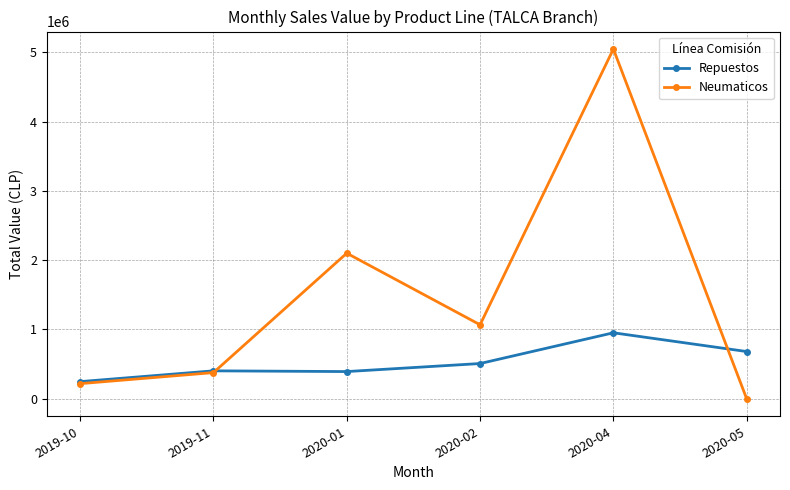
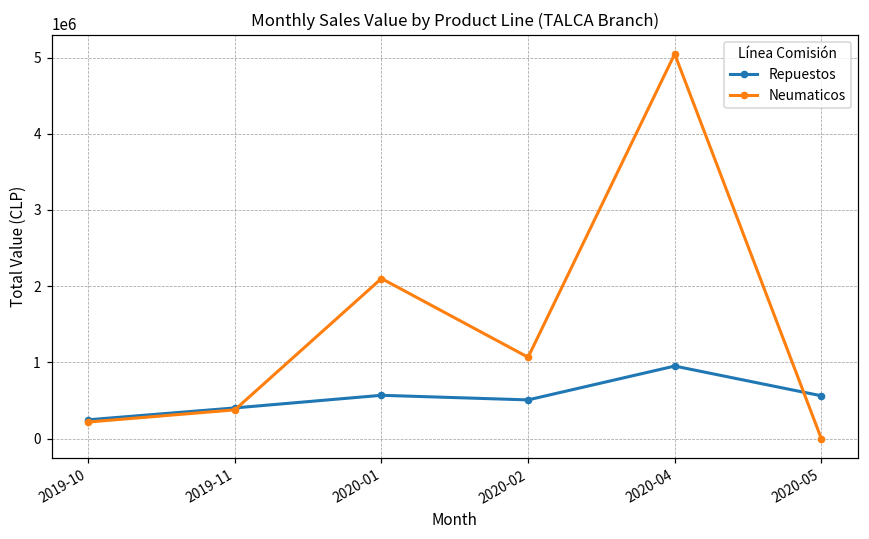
Repuestos, 2020-01: 400000 -> 600000
Repuestos, 2020-05: 700000 -> 600000
